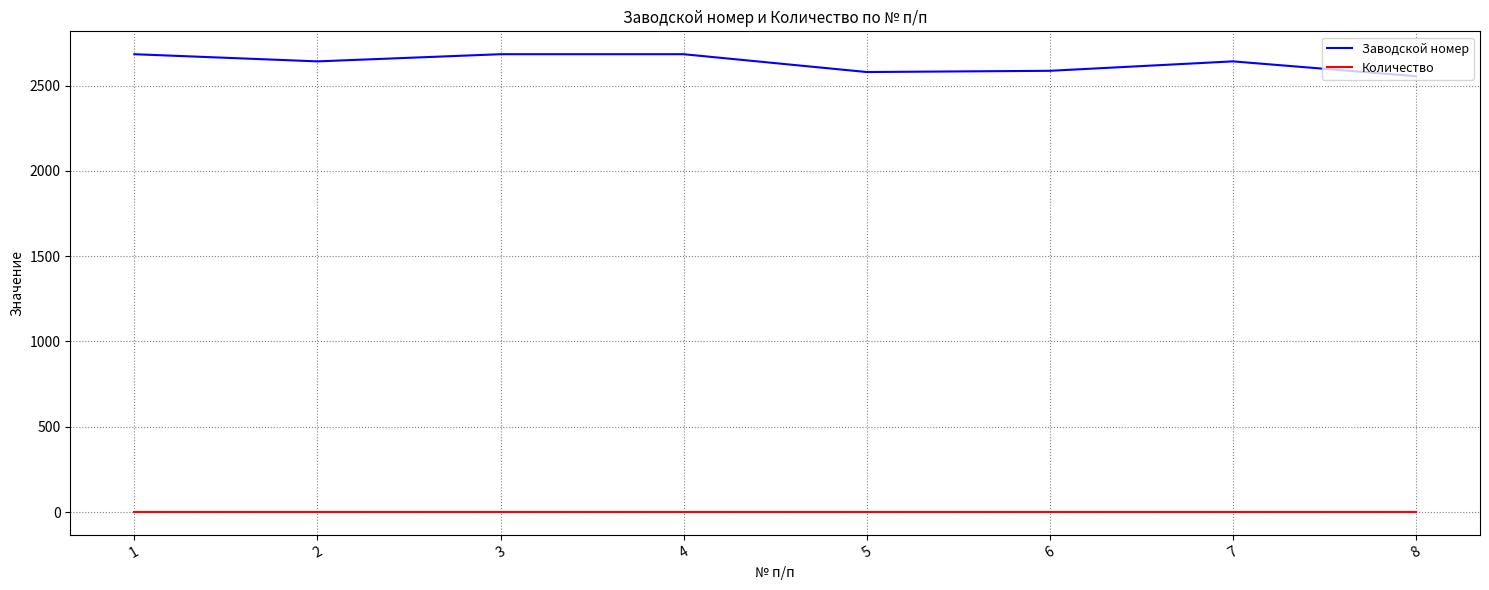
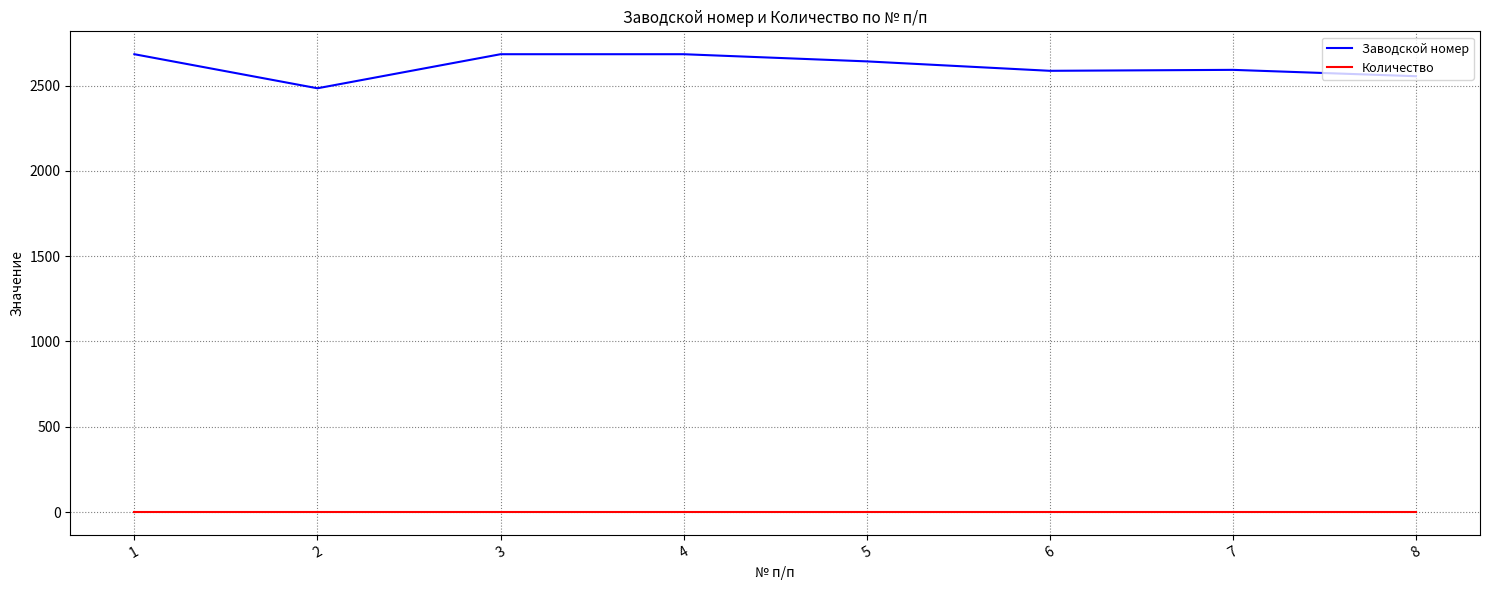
Заводской номер, 2: 2640 -> 2480
Заводской номер, 5: 2580 -> 2640
Заводской номер, 7: 2640 -> 2590
